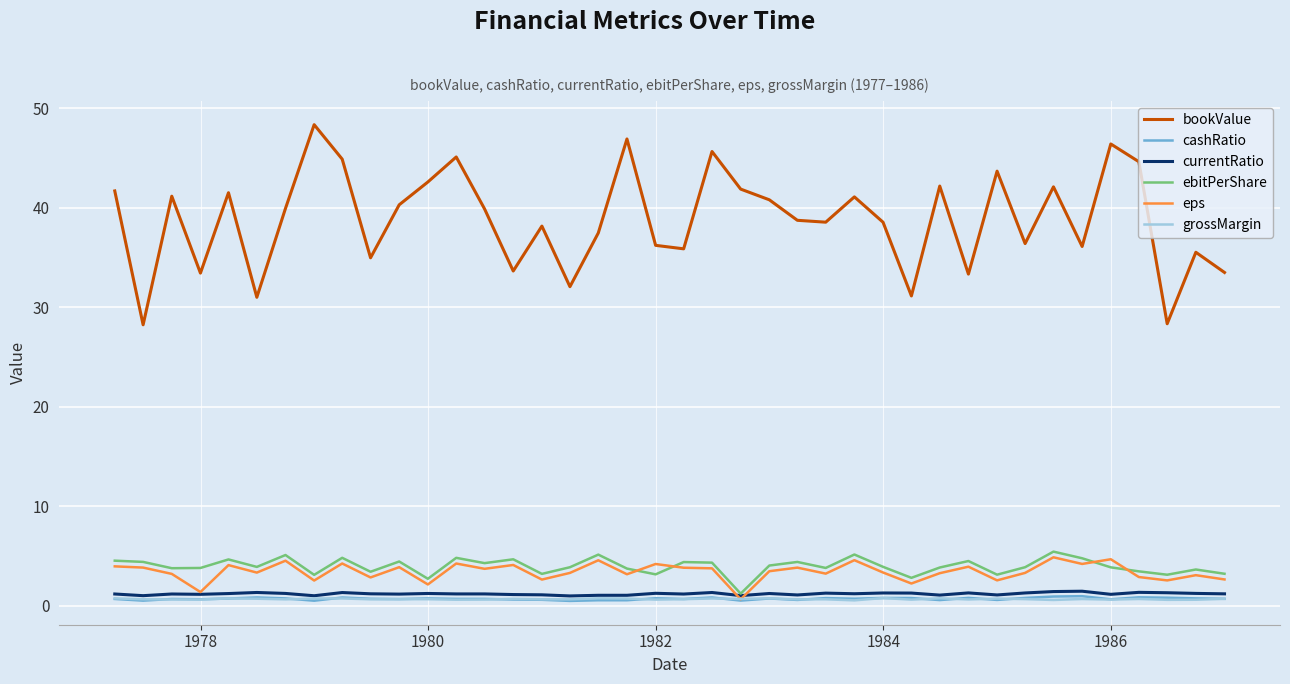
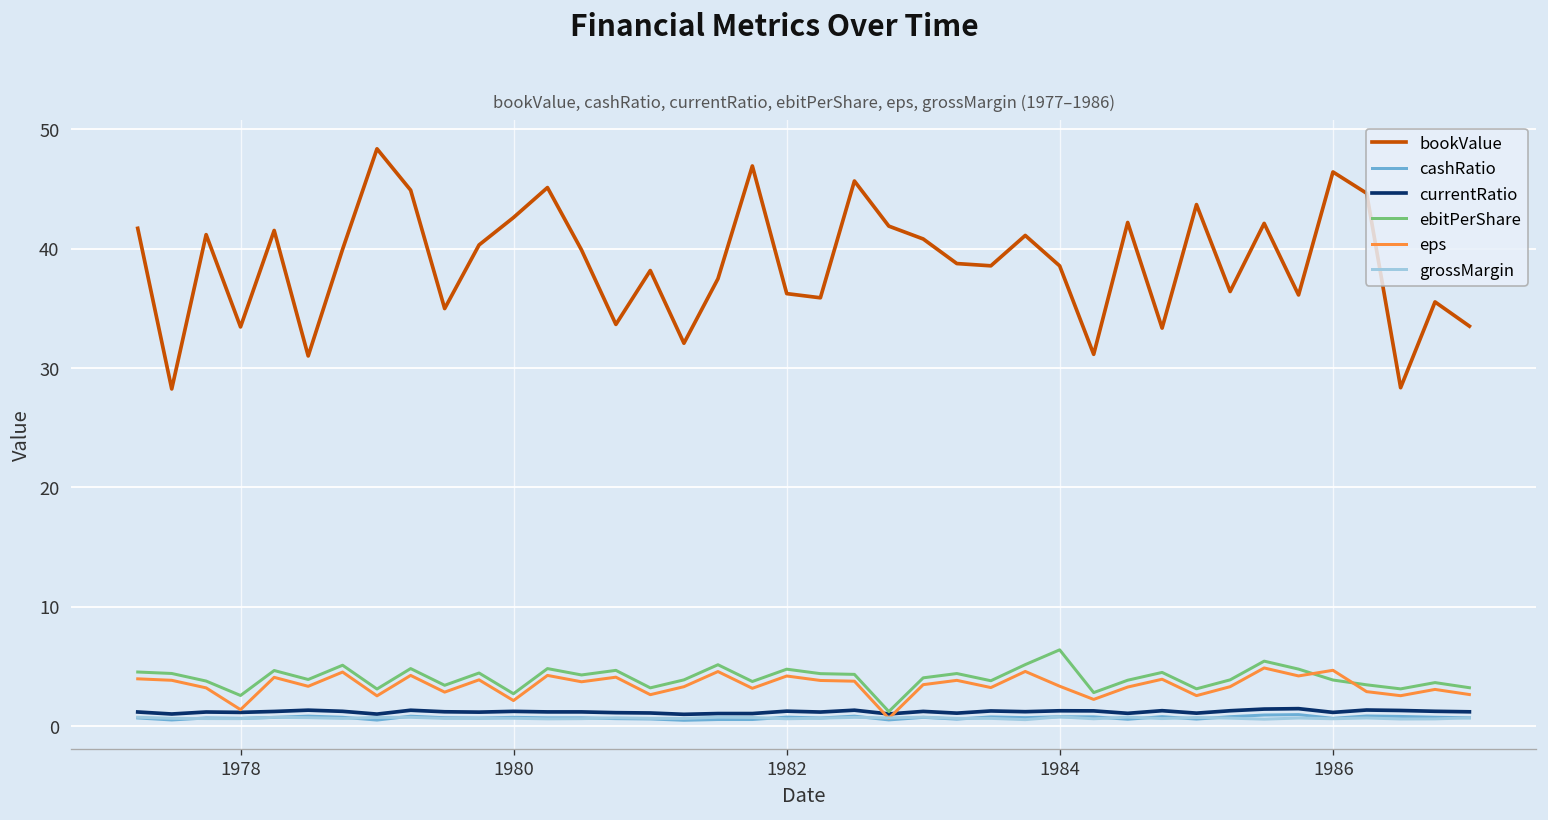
ebitPerShare, 1978: 4 -> 3
ebitPerShare, 1982: 3 -> 5
ebitPerShare, 1984: 4 -> 6
